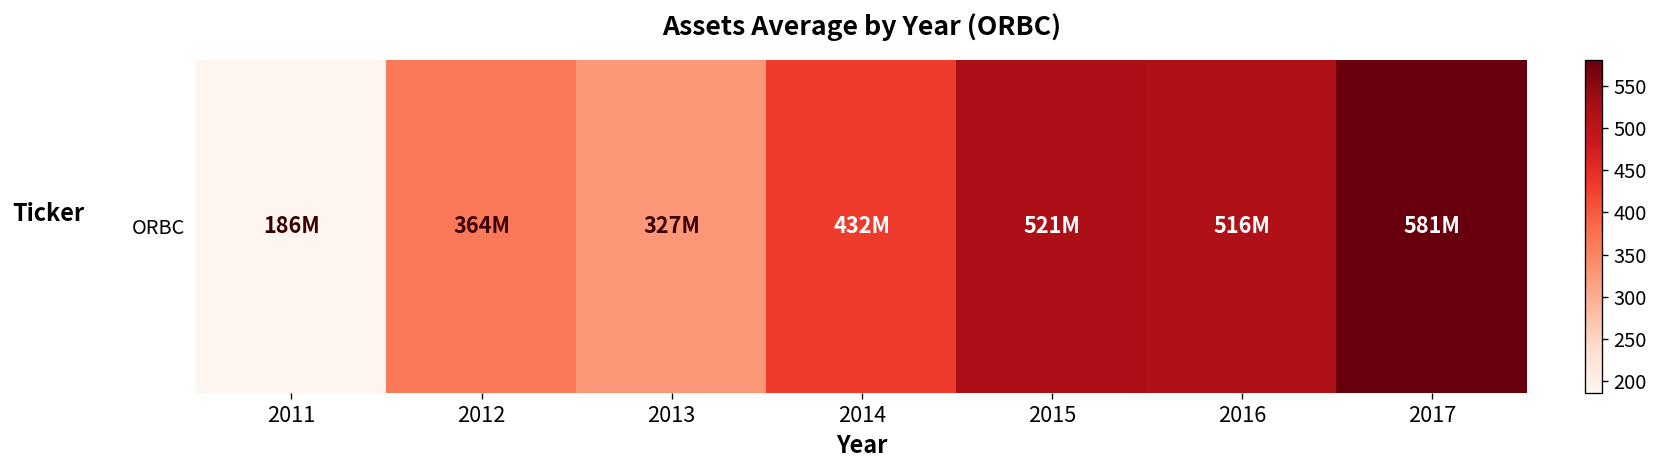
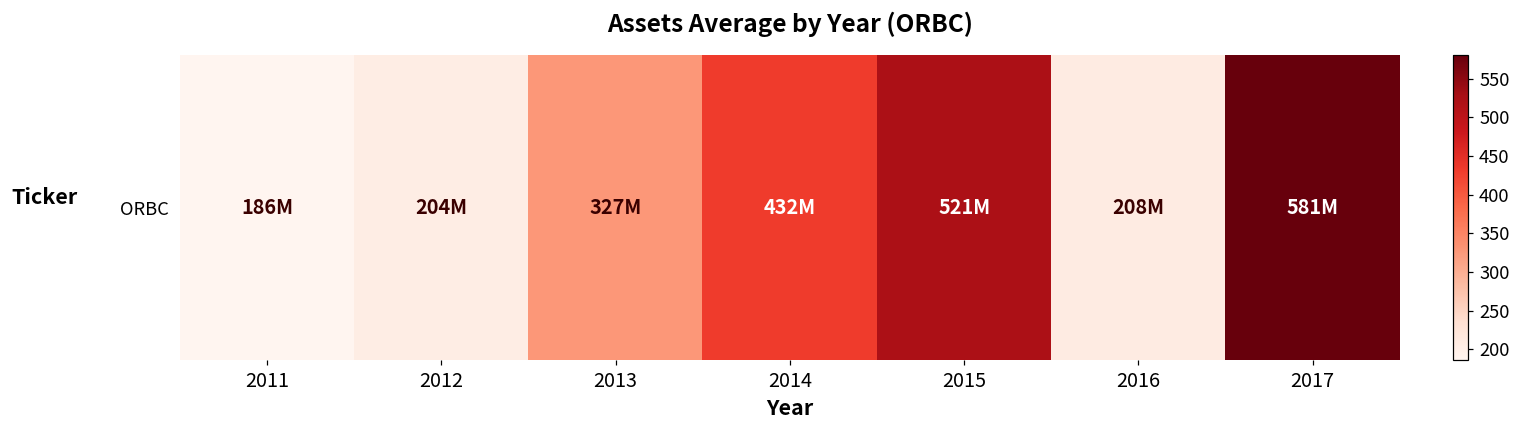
ORBC, 2012: 364M -> 204M
ORBC, 2016: 516M -> 208M
